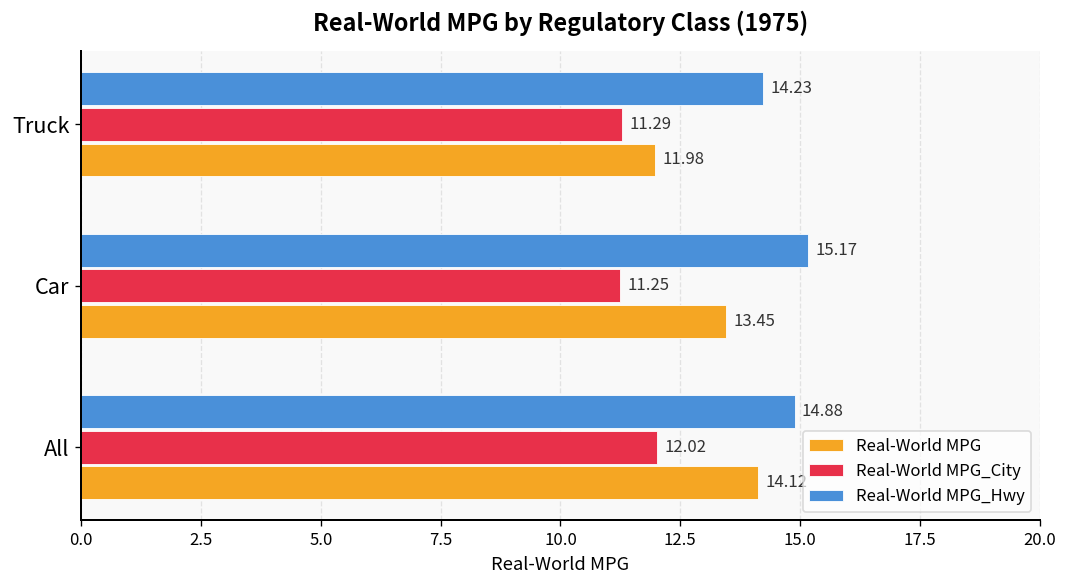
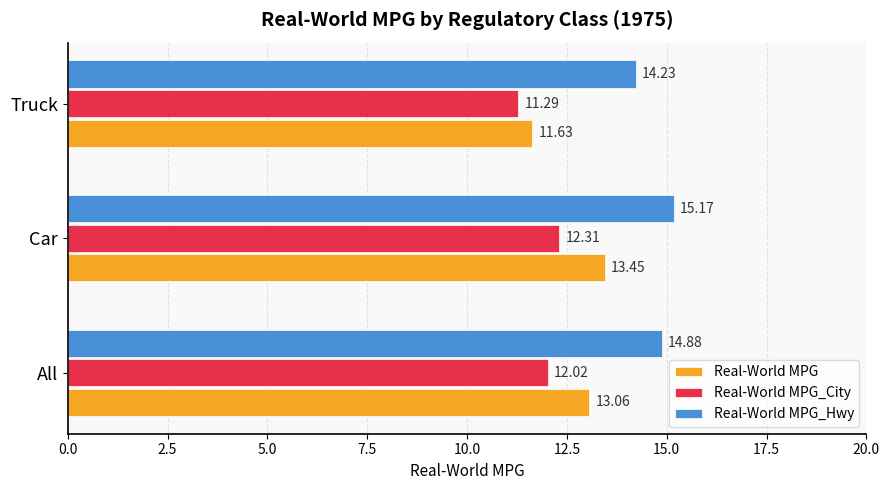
Real-World MPG, Truck: 11.98 -> 11.63
Real-World MPG_City, Car: 11.25 -> 12.31
Real-World MPG, All: 14.12 -> 13.06
